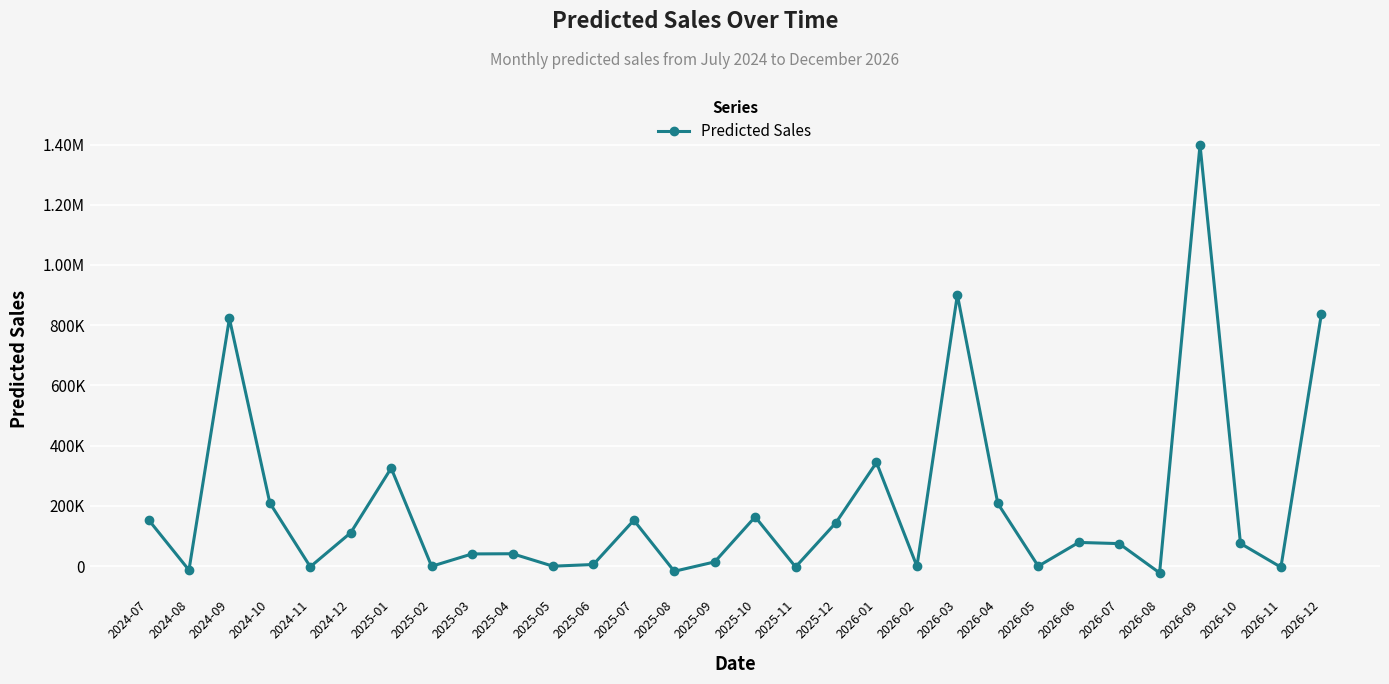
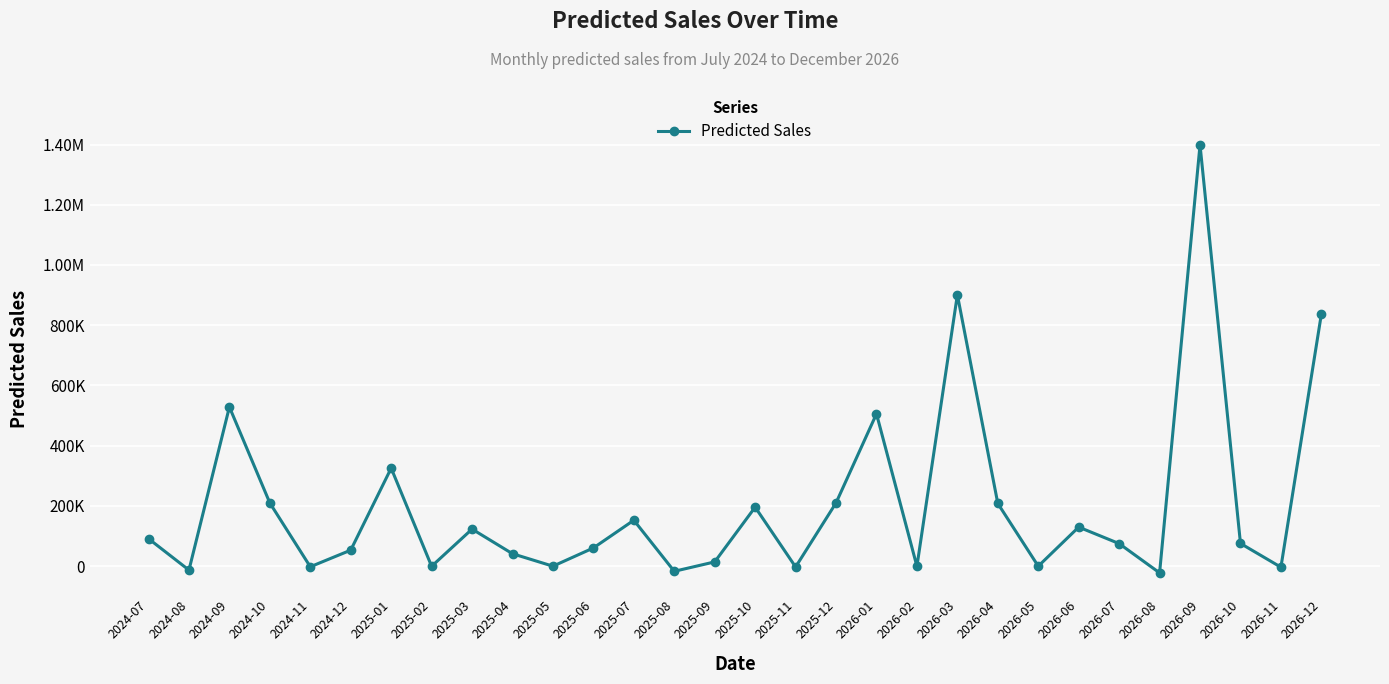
2024-07: 150000 -> 90000
2024-09: 820000 -> 530000
2024-12: 110000 -> 50000
2025-03: 40000 -> 120000
2025-06: 10000 -> 60000
2025-10: 160000 -> 200000
2025-12: 140000 -> 210000
2026-01: 340000 -> 510000
2026-06: 80000 -> 130000
